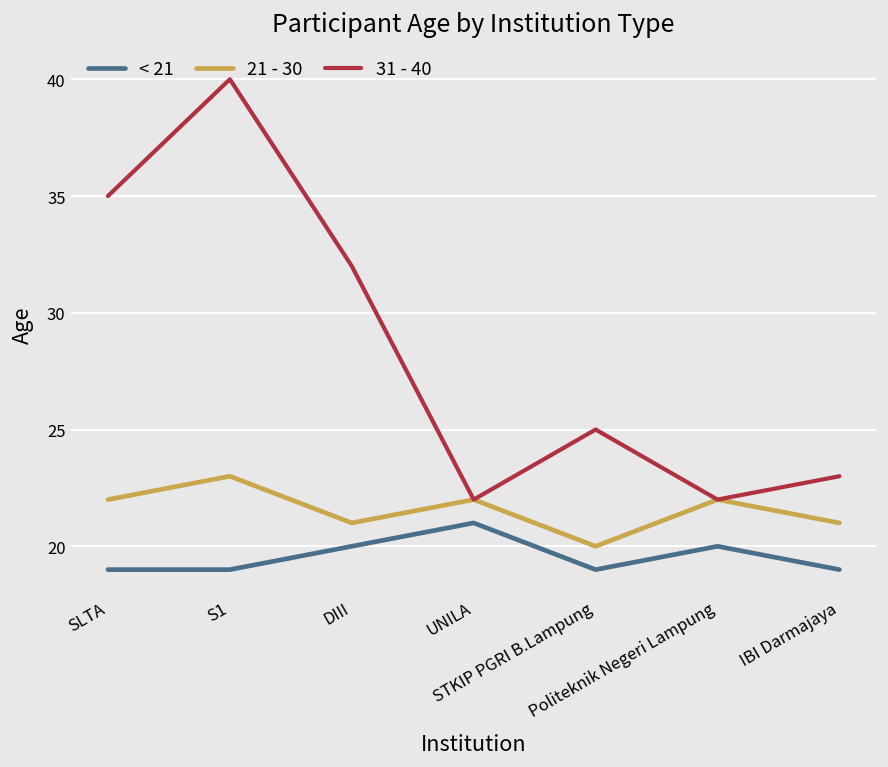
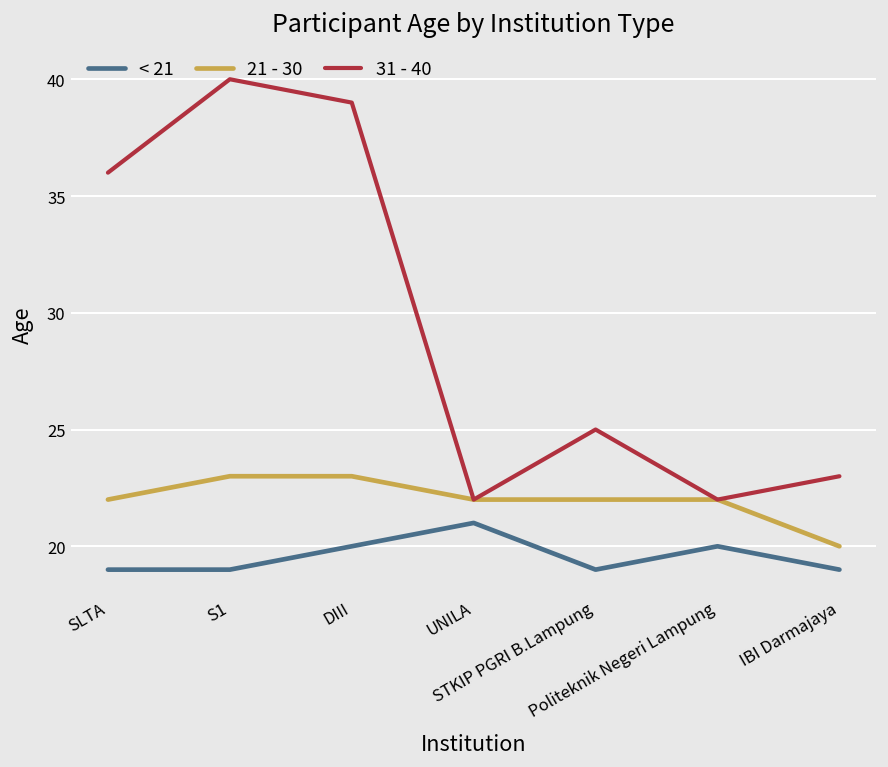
31 - 40, SLTA: 35 -> 36
21 - 30, DIII: 21 -> 23
31 - 40, DIII: 32 -> 39
21 - 30, STKIP PGRI B.Lampung: 20 -> 22
21 - 30, IBI Darmajaya: 21 -> 20
